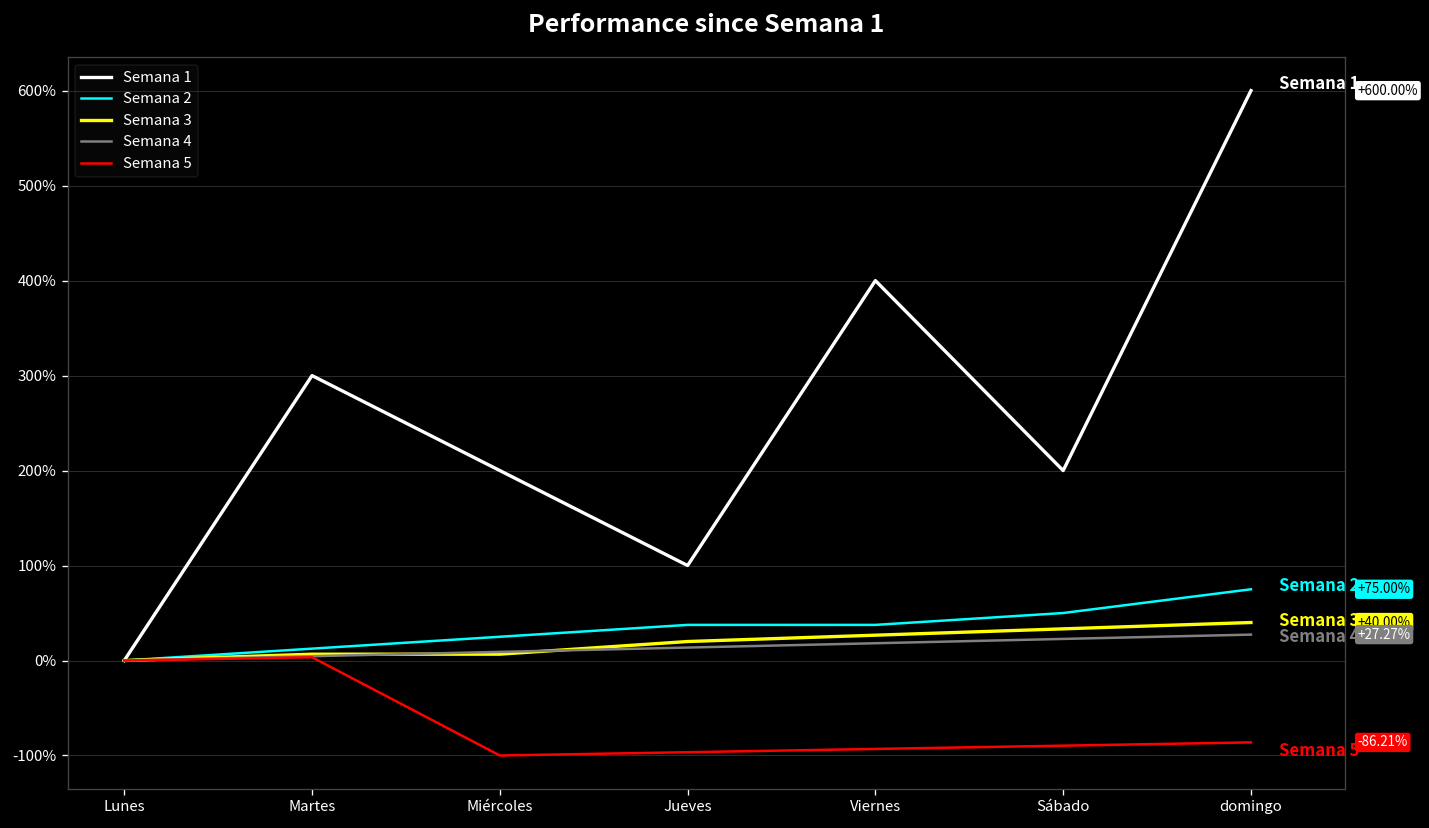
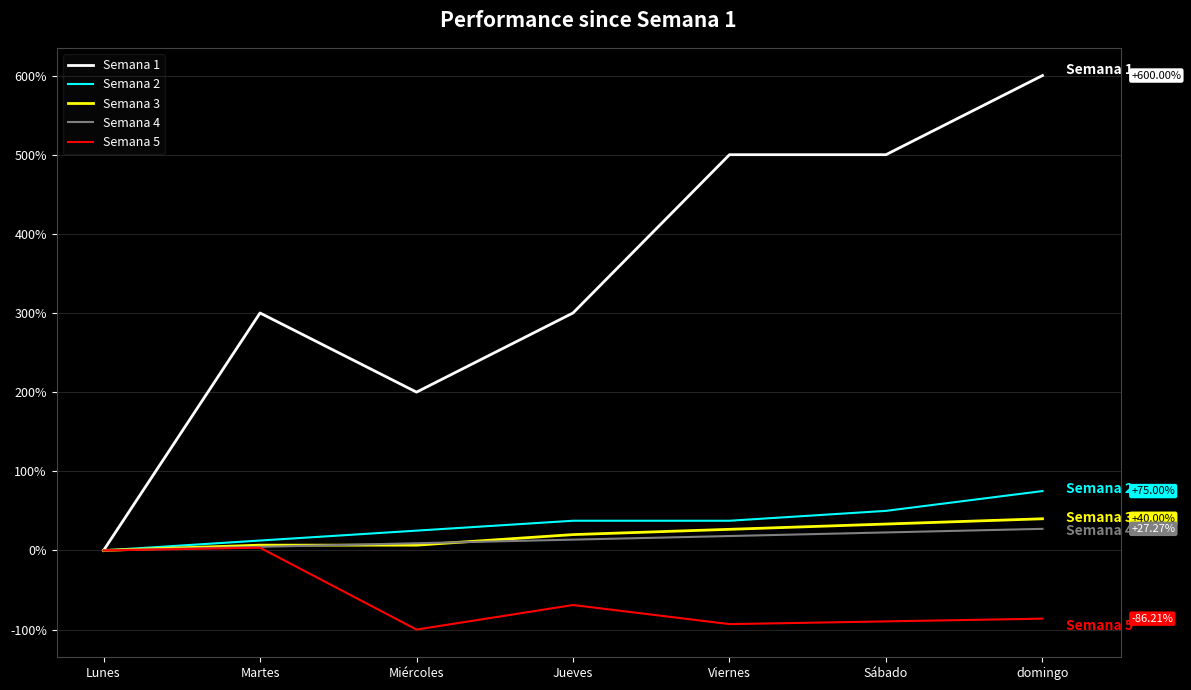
Semana 1, Jueves: 100% -> 300%
Semana 5, Jueves: -100% -> -70%
Semana 1, Viernes: 400% -> 500%
Semana 1, Sábado: 200% -> 500%
